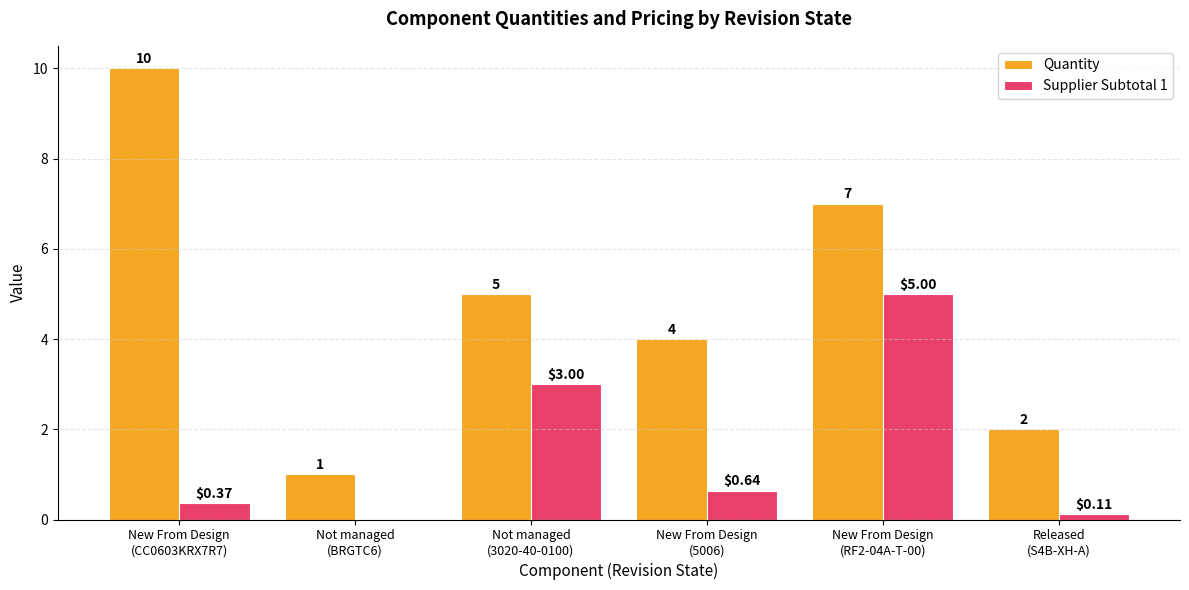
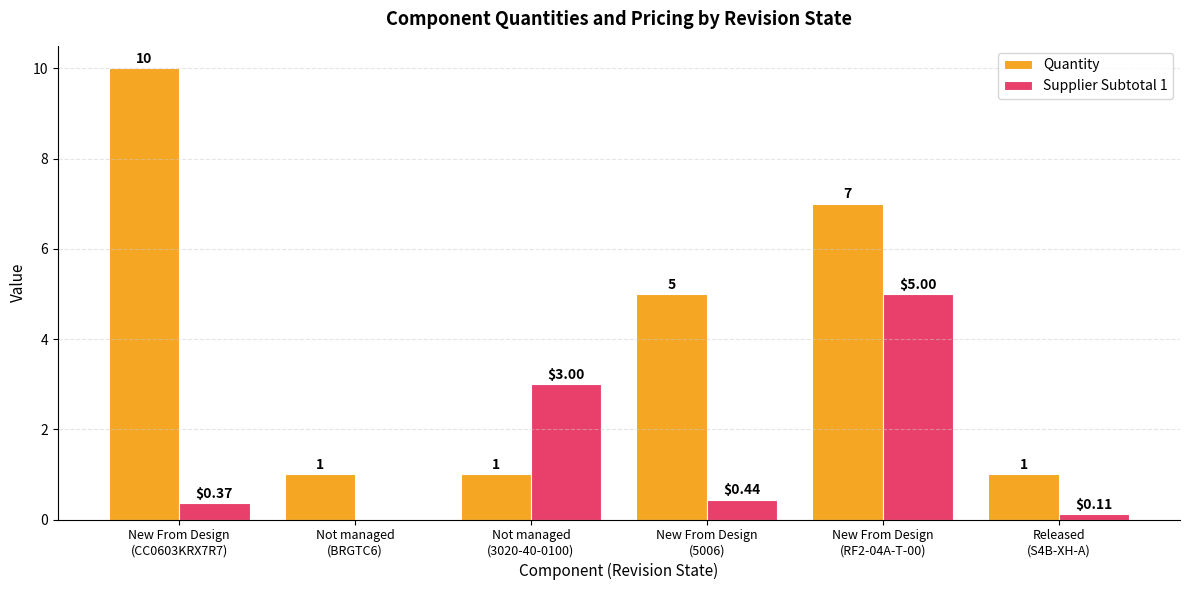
Quantity, Not managed (3020-40-0100): 5 -> 1
Quantity, New From Design (5006): 4 -> 5
Supplier Subtotal 1, New From Design (5006): $0.64 -> $0.44
Quantity, Released (S4B-XH-A): 2 -> 1
